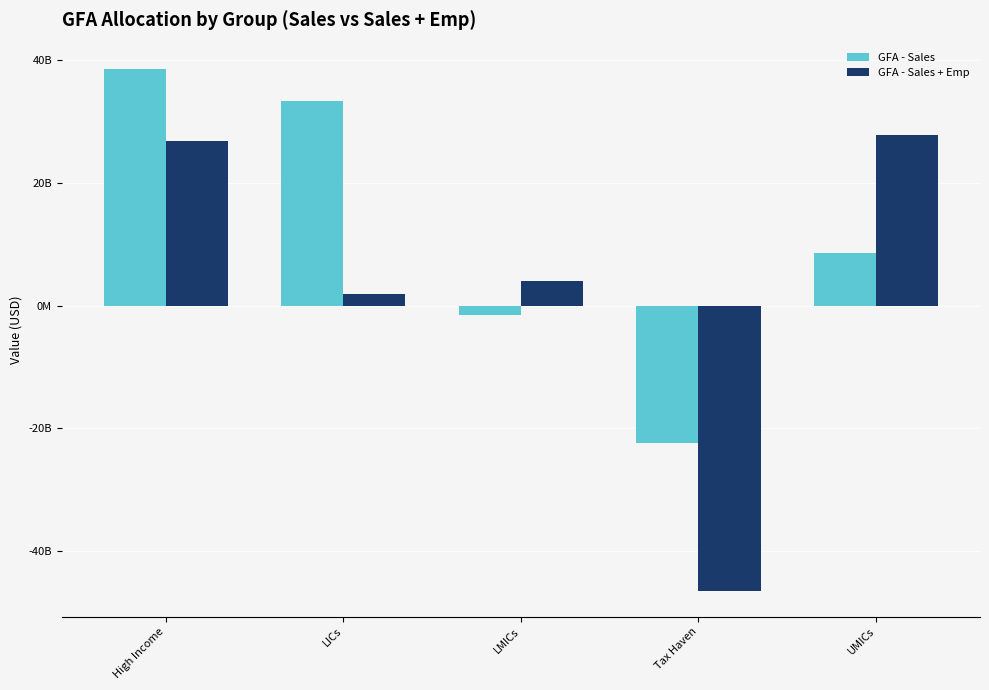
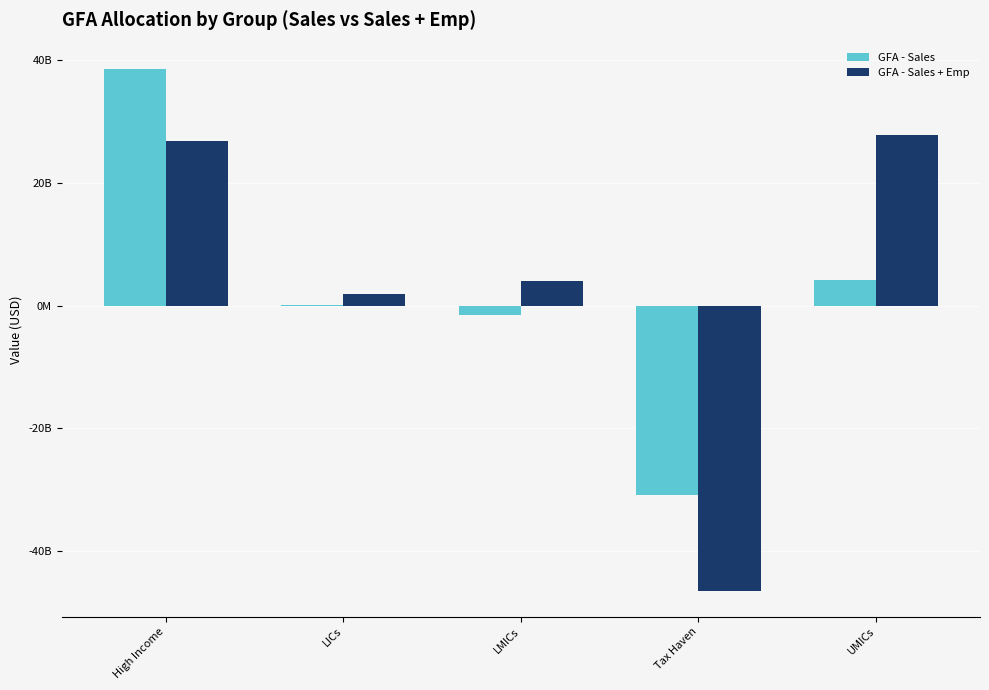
GFA - Sales, LICs: 33000000000 -> 0
GFA - Sales, Tax Haven: -22000000000 -> -31000000000
GFA - Sales, UMICs: 9000000000 -> 4000000000
